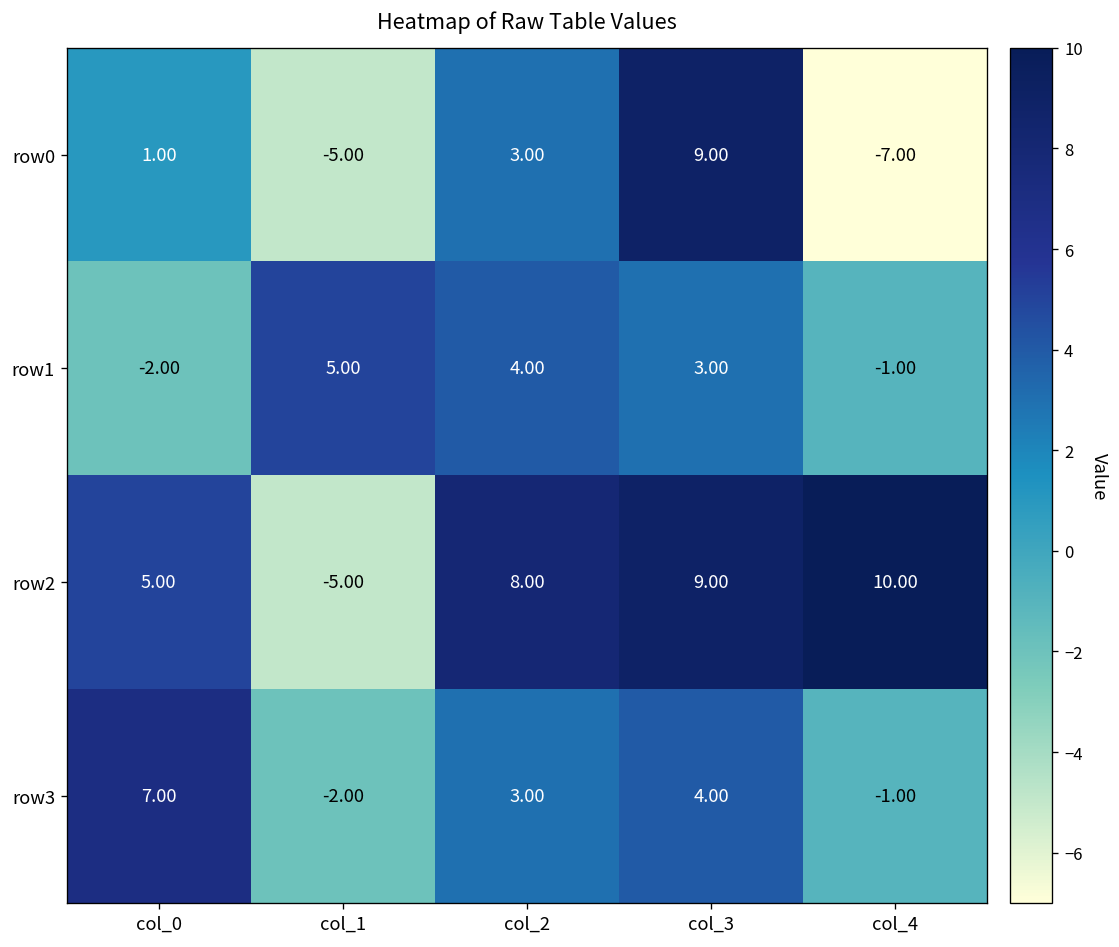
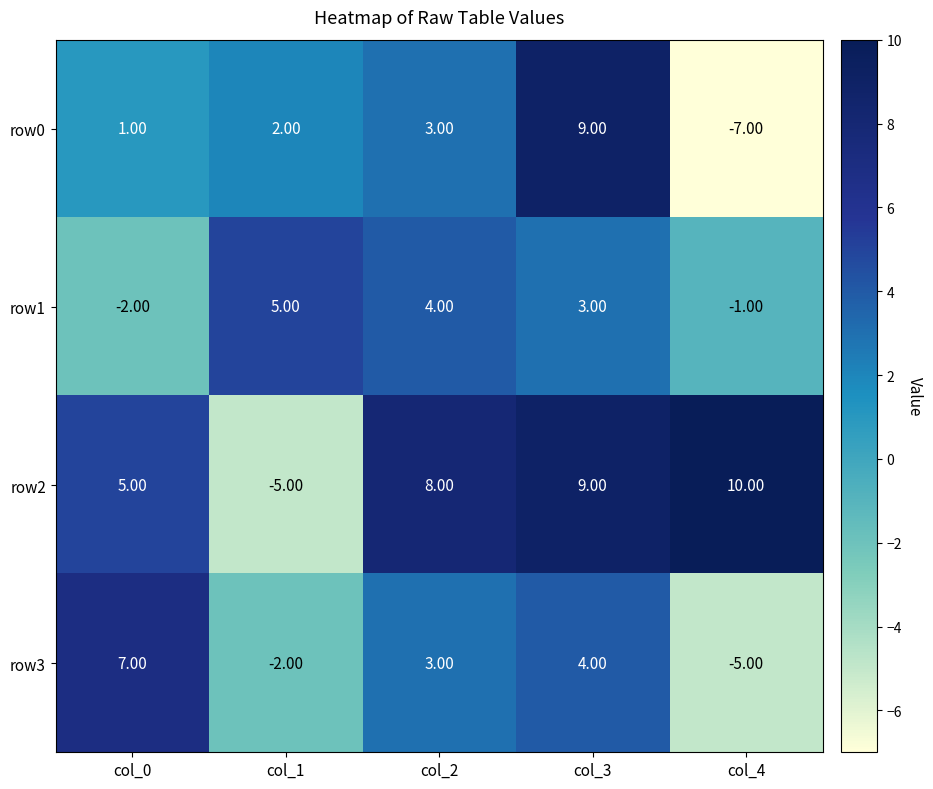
row0, col_1: -5.00 -> 2.00
row3, col_4: -1.00 -> -5.00
